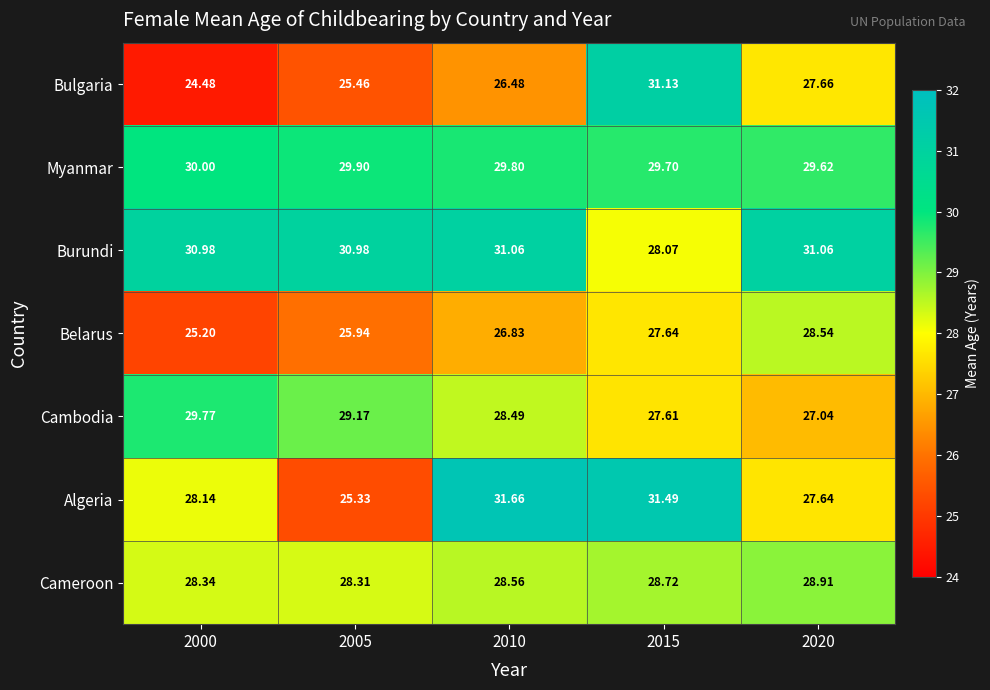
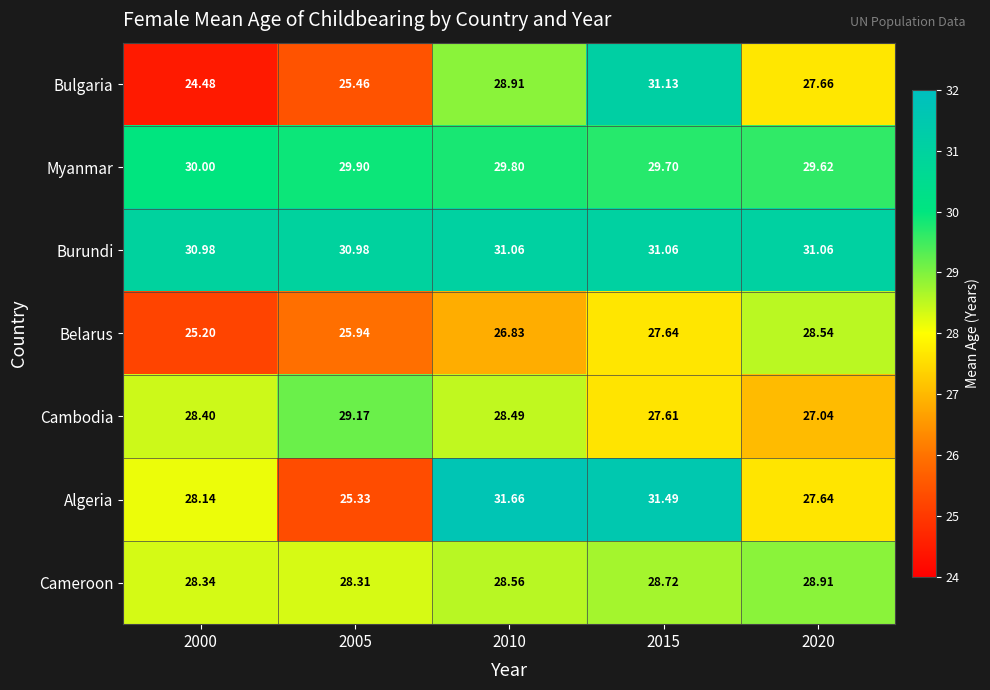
Bulgaria, 2010: 26.48 -> 28.91
Burundi, 2015: 28.07 -> 31.06
Cambodia, 2000: 29.77 -> 28.40
